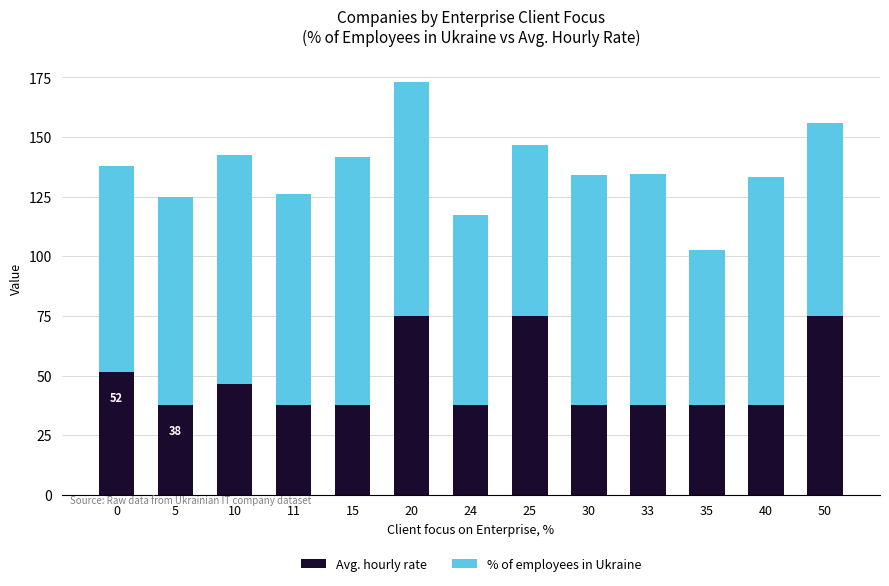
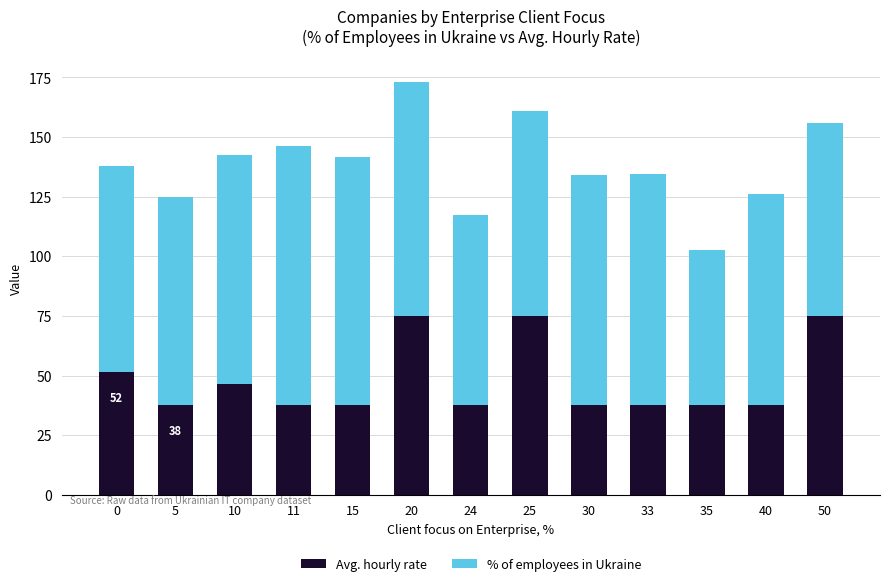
% of employees in Ukraine, 11: 89 -> 109
% of employees in Ukraine, 25: 72 -> 86
% of employees in Ukraine, 40: 96 -> 88
